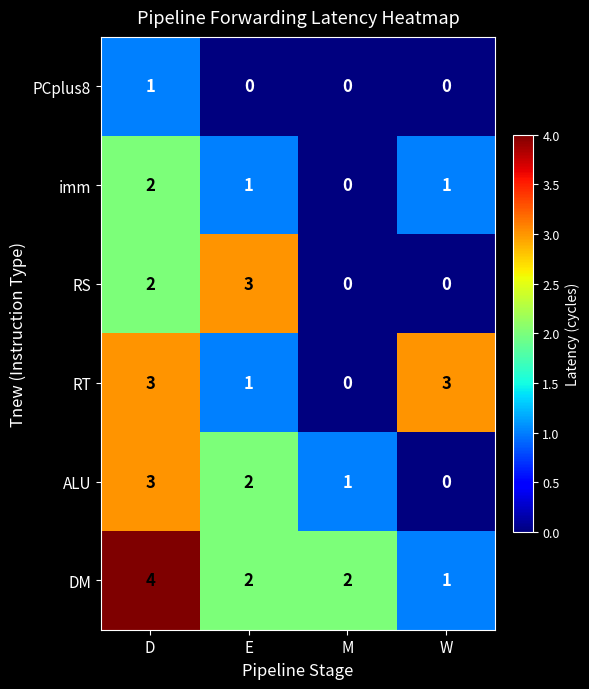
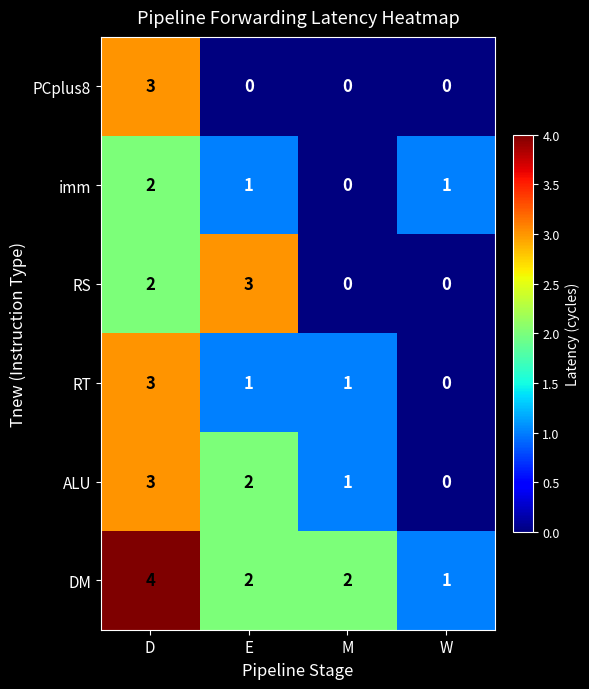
PCplus8, D: 1 -> 3
RT, M: 0 -> 1
RT, W: 3 -> 0
